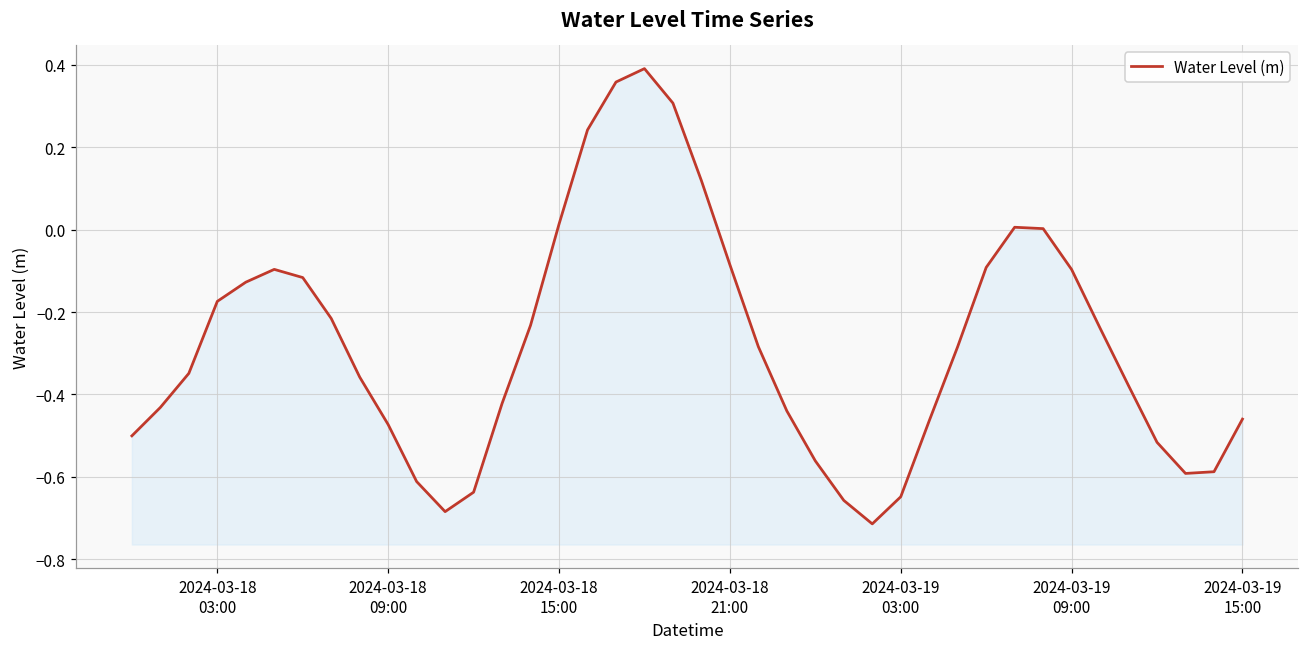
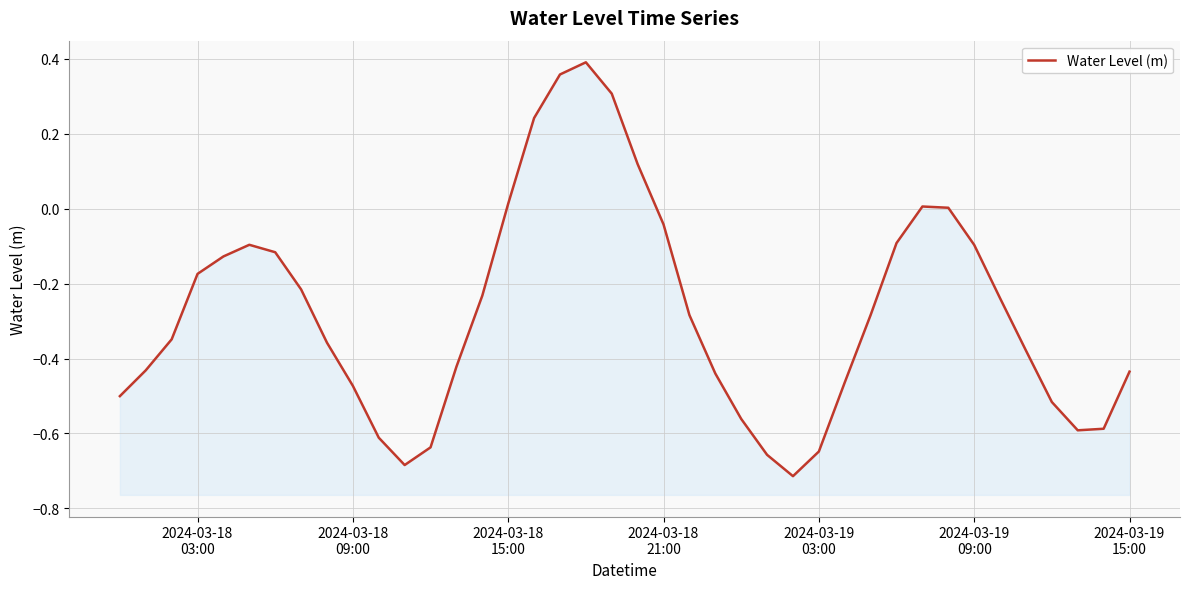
2024-03-18 21:00: -0.09 -> -0.04
2024-03-19 15:00: -0.46 -> -0.43
